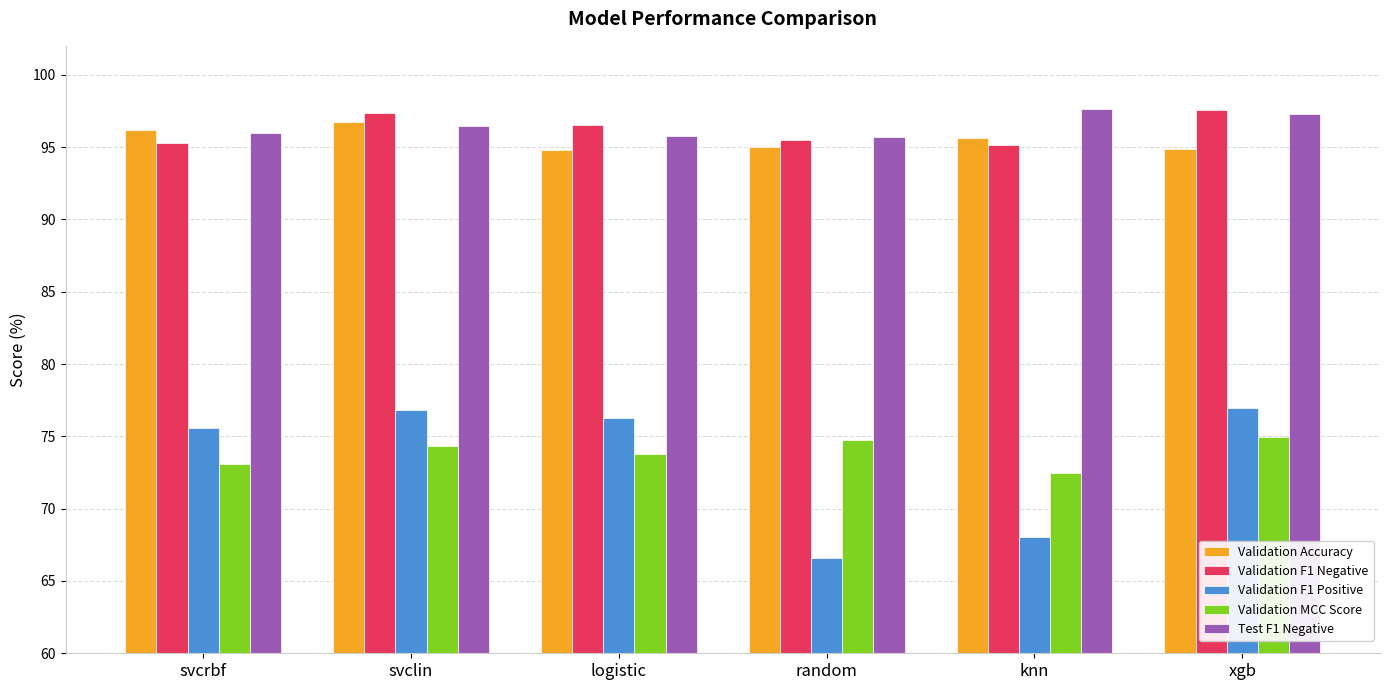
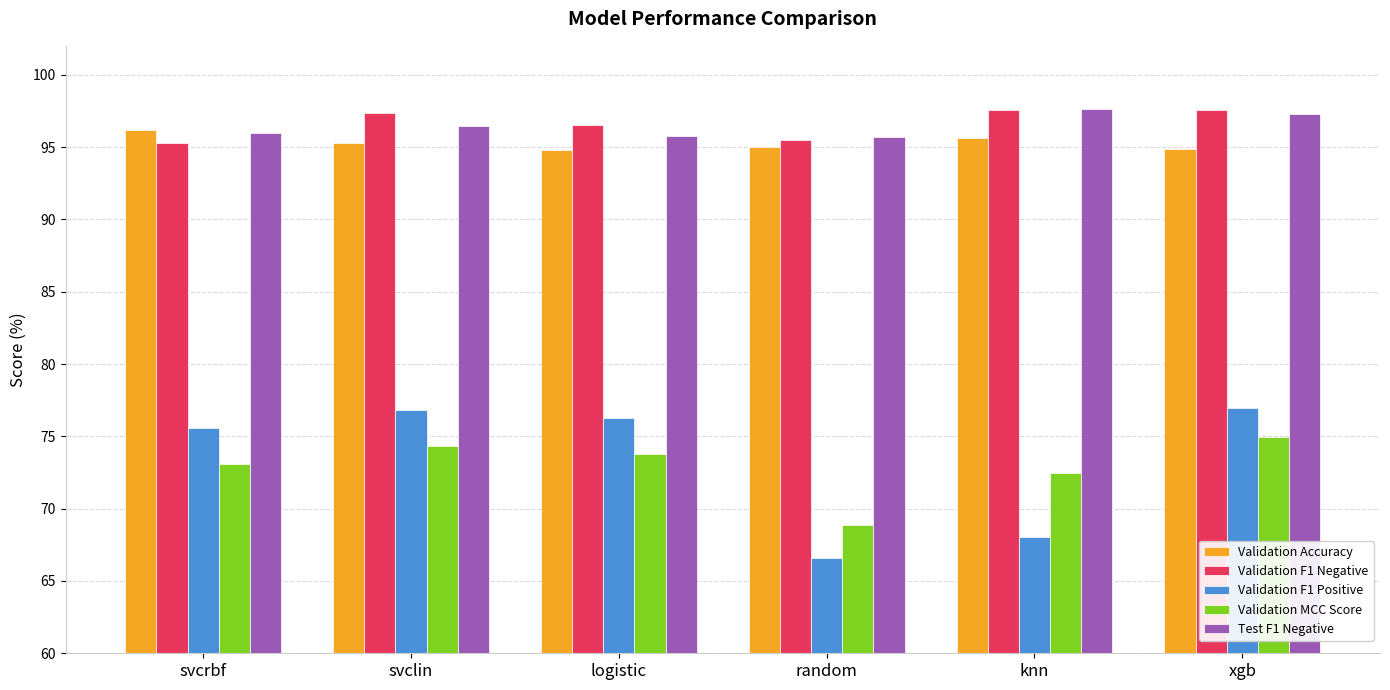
Validation Accuracy, svclin: 96.7 -> 95.3
Validation MCC Score, random: 74.7 -> 68.9
Validation F1 Negative, knn: 95.1 -> 97.6
